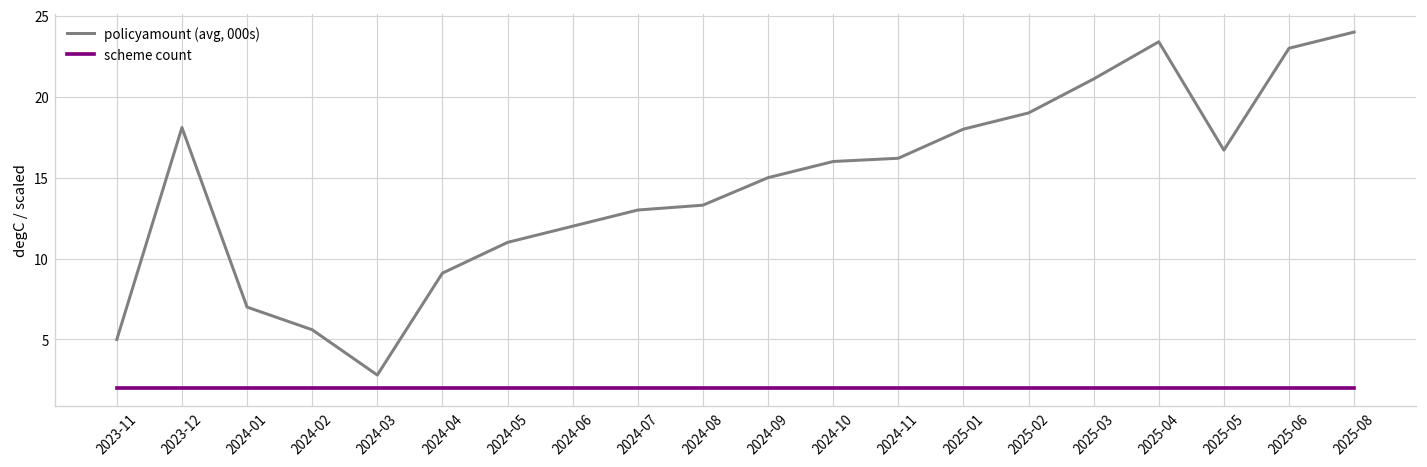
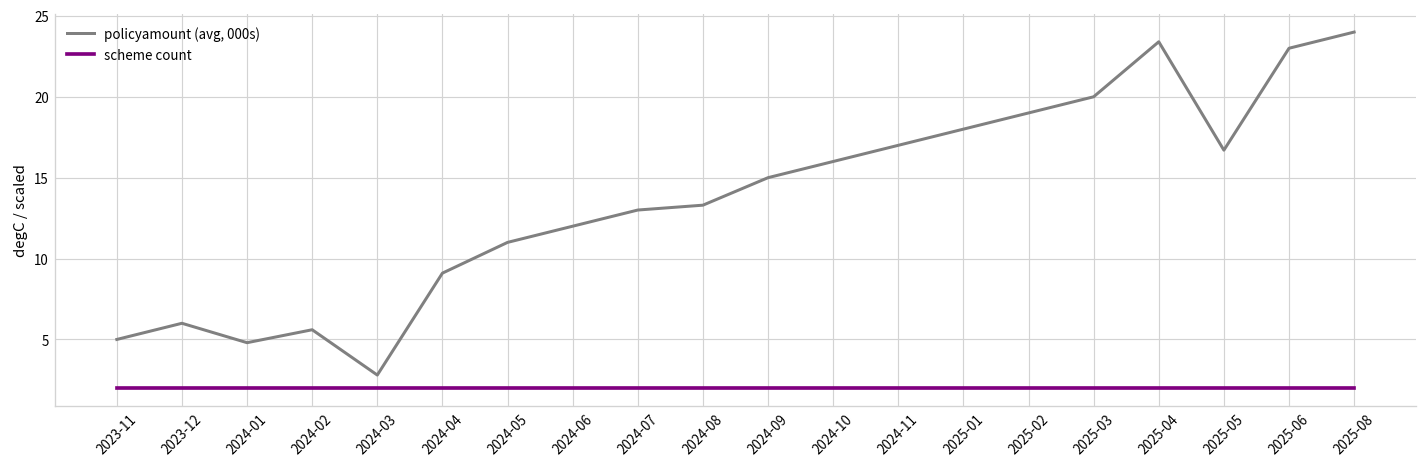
policyamount (avg, 000s), 2023-12: 18.1 -> 6.0
policyamount (avg, 000s), 2024-01: 7.0 -> 4.8
policyamount (avg, 000s), 2024-11: 16.2 -> 17.0
policyamount (avg, 000s), 2025-03: 21.1 -> 20.0
